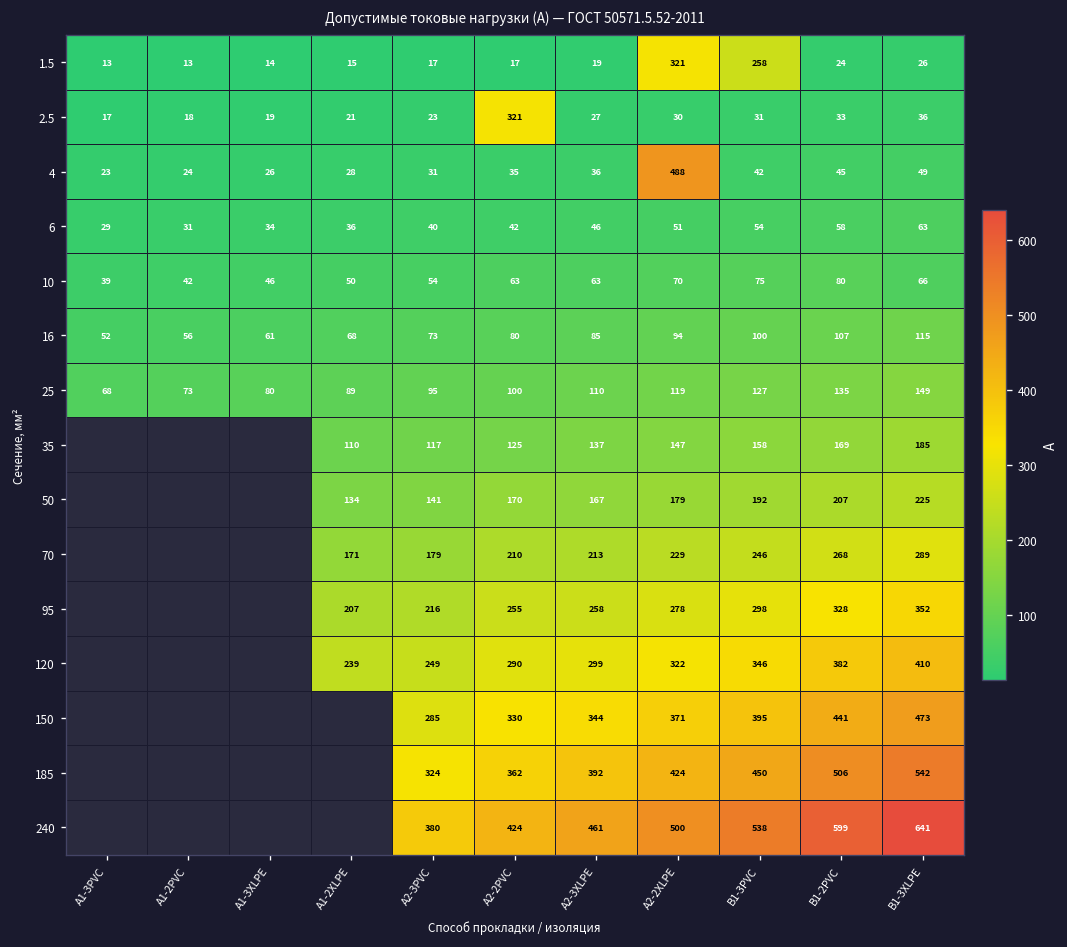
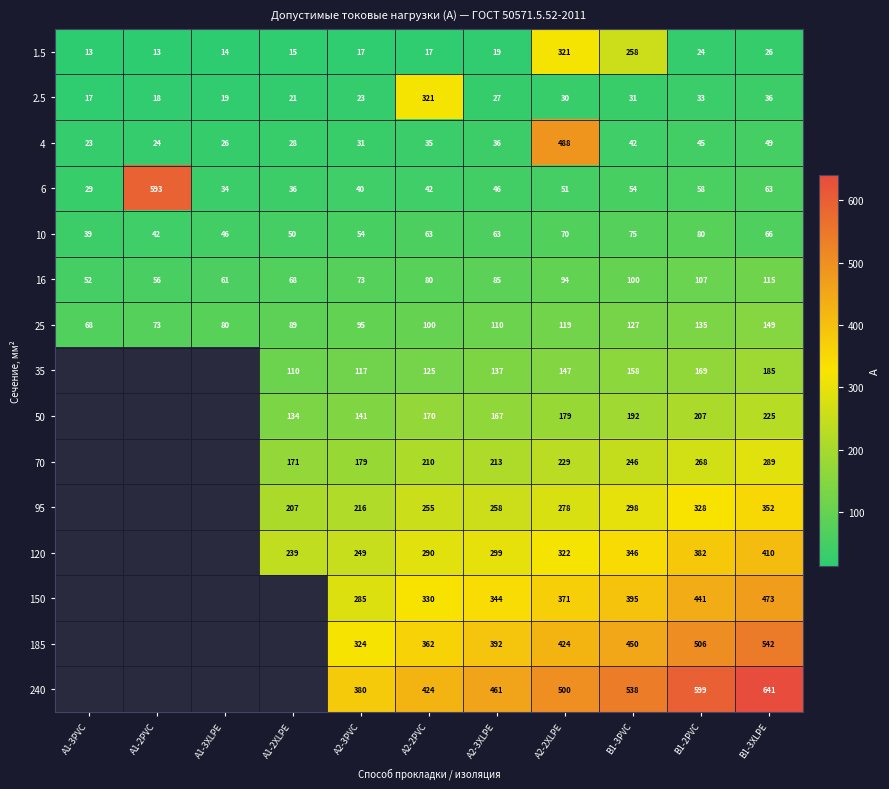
6, A1-2PVC: 31 -> 593
